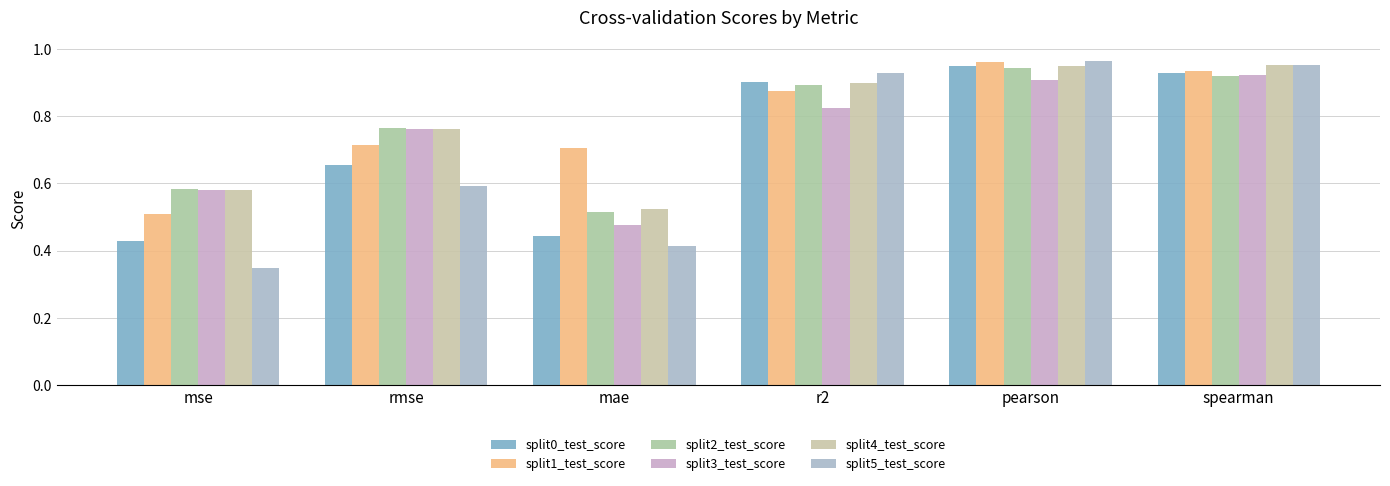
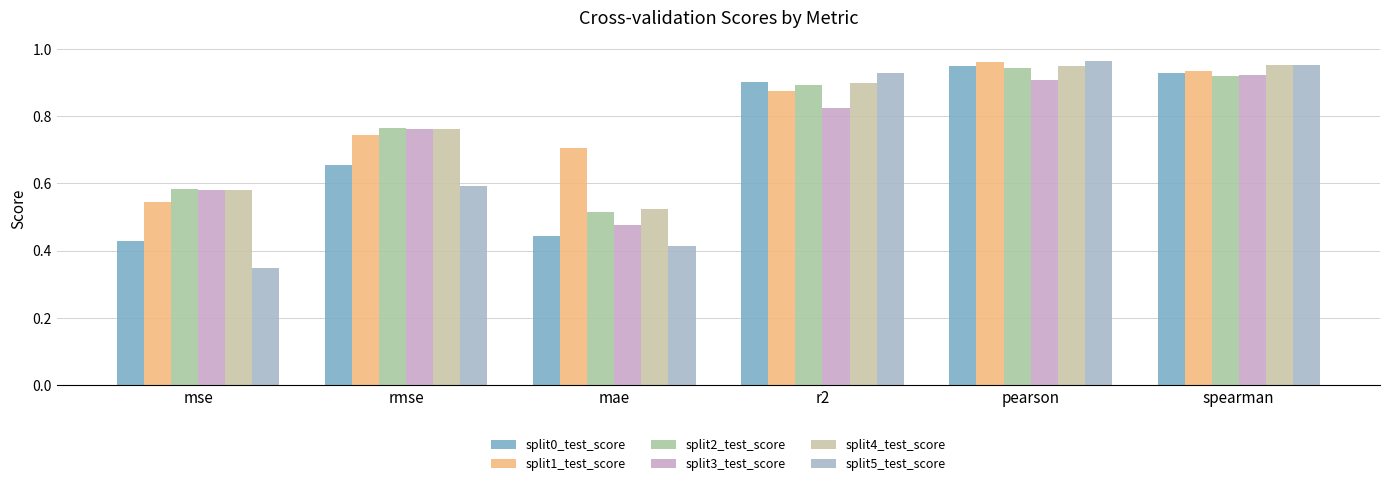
split1_test_score, mse: 0.51 -> 0.54
split1_test_score, rmse: 0.71 -> 0.74
